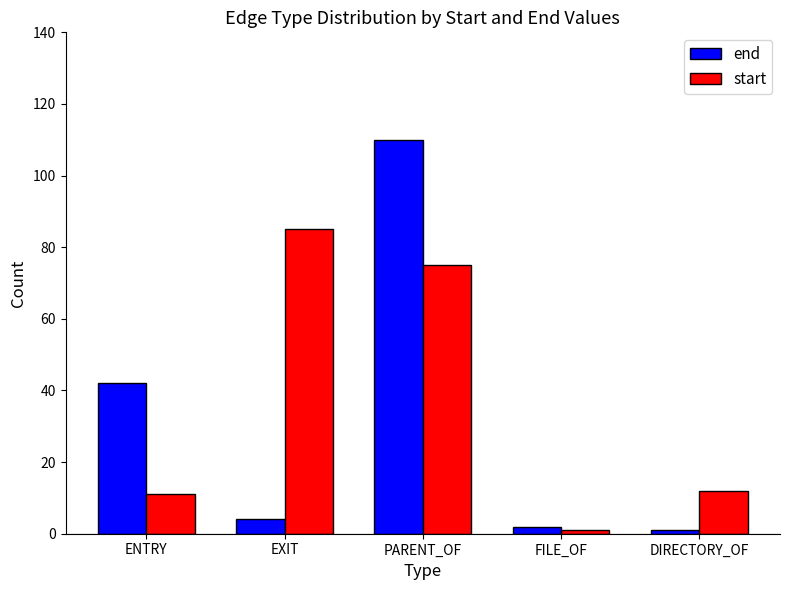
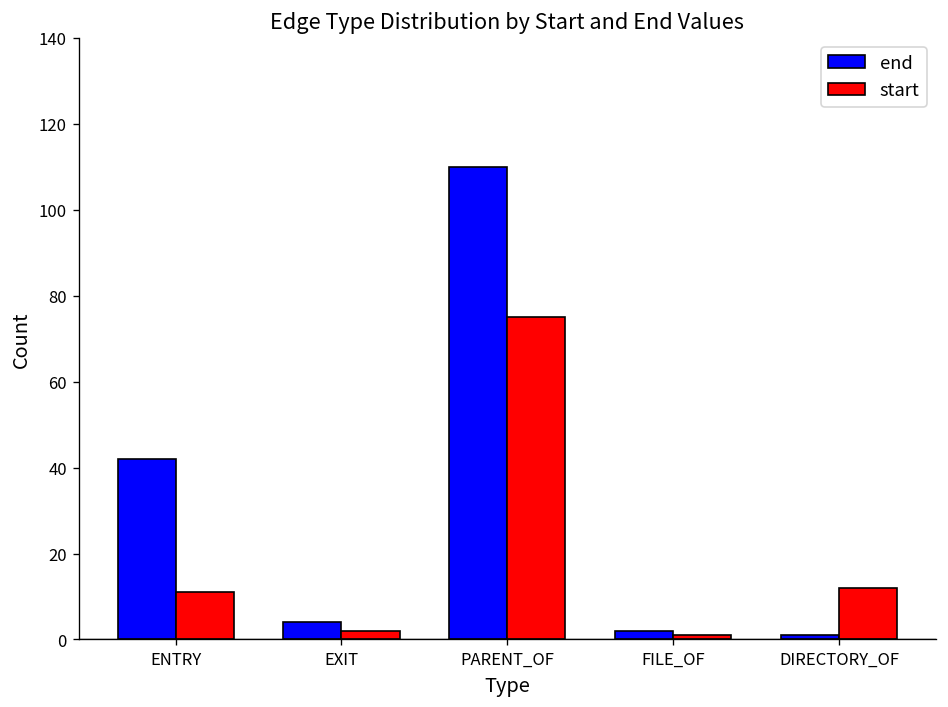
start, EXIT: 85 -> 2
